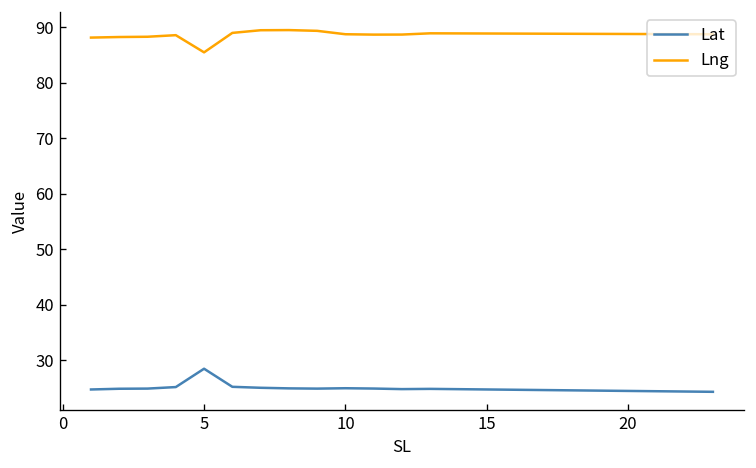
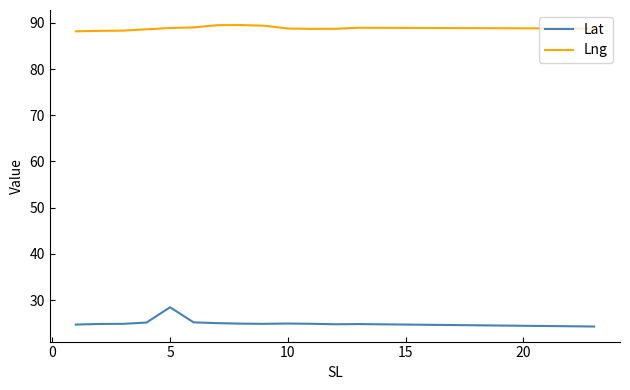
Lng, 5: 85 -> 89
